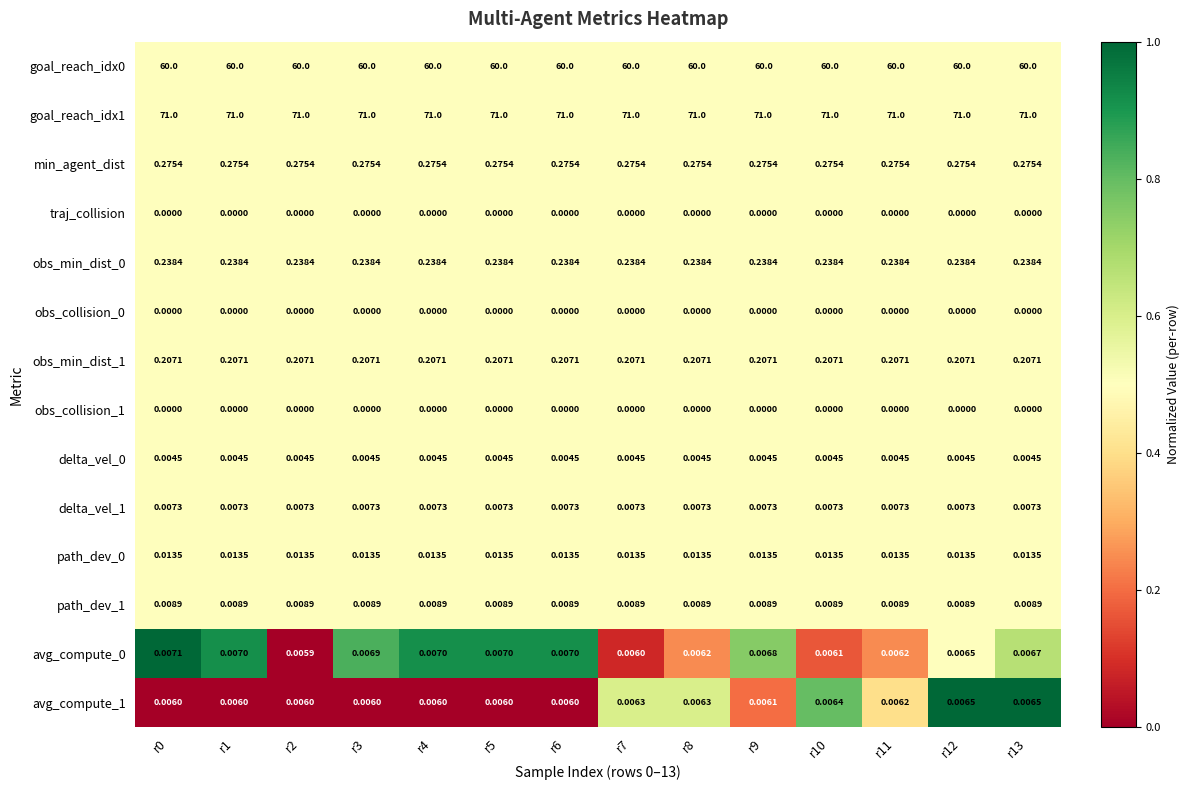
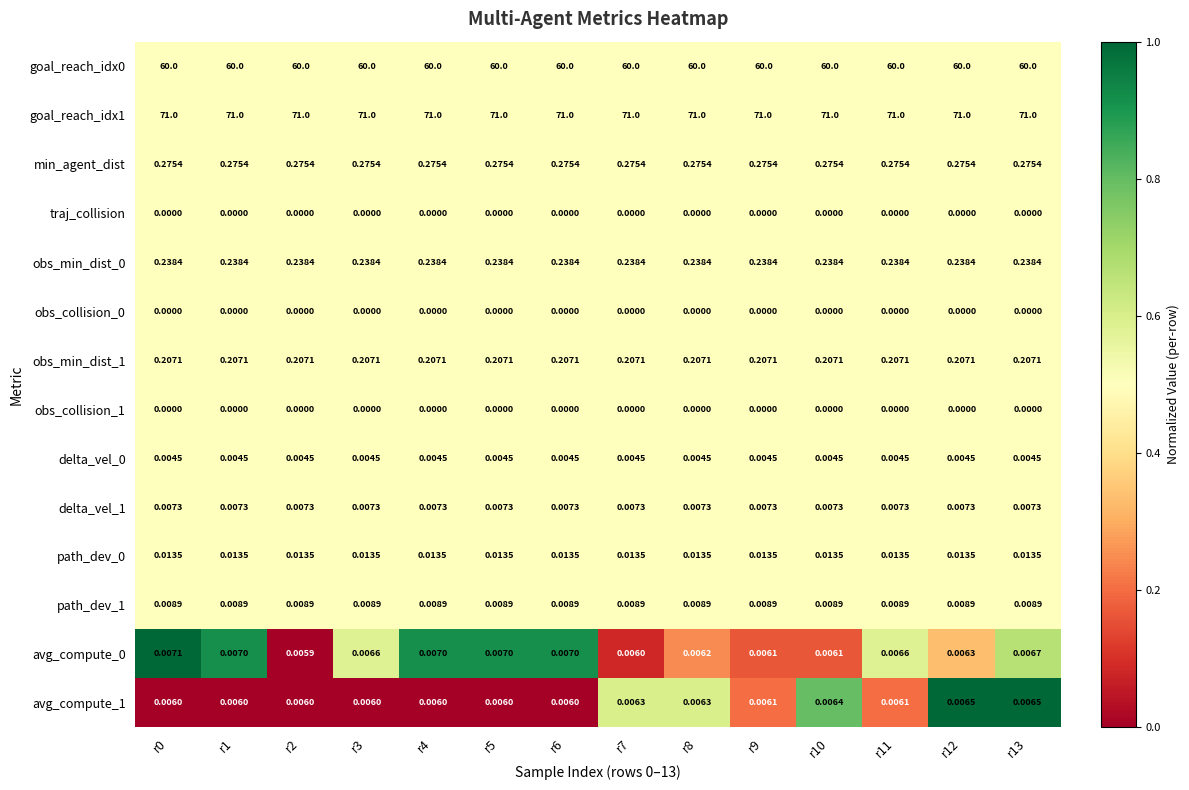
avg_compute_0, r3: 0.0069 -> 0.0066
avg_compute_0, r9: 0.0068 -> 0.0061
avg_compute_0, r11: 0.0062 -> 0.0066
avg_compute_0, r12: 0.0065 -> 0.0063
avg_compute_1, r11: 0.0062 -> 0.0061
